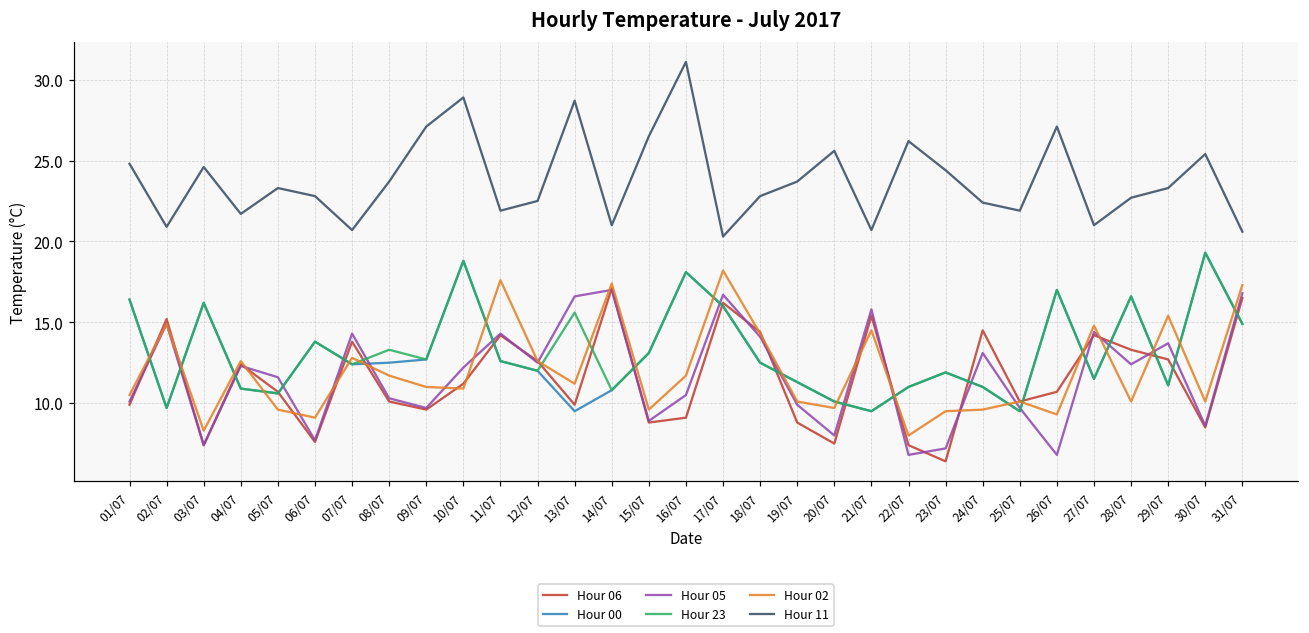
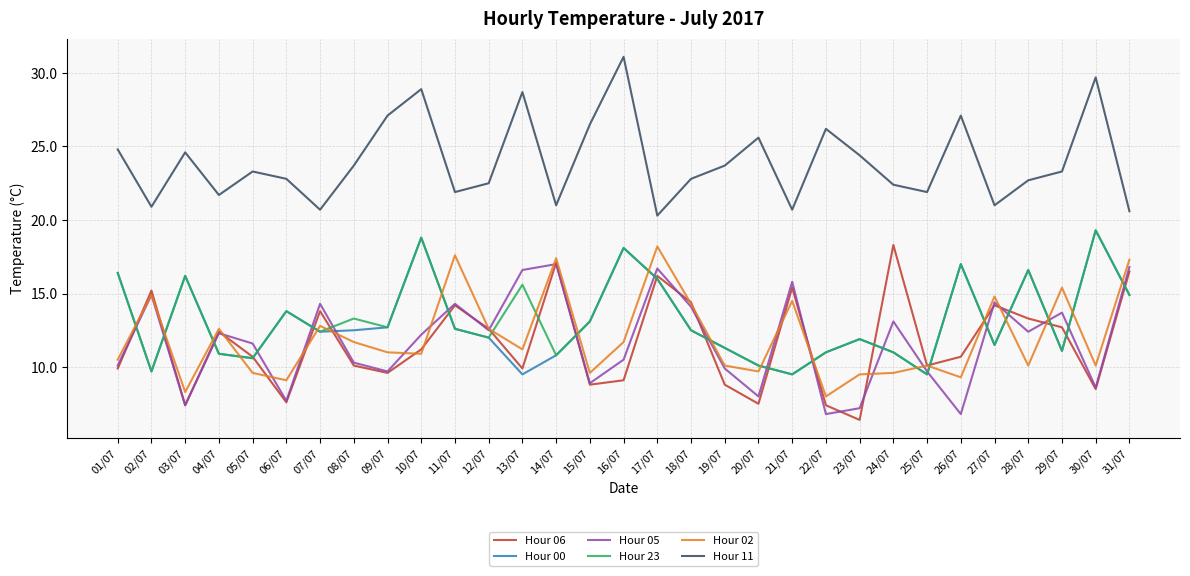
Hour 06, 24/07: 14.5 -> 18.3
Hour 11, 30/07: 25.4 -> 29.7
